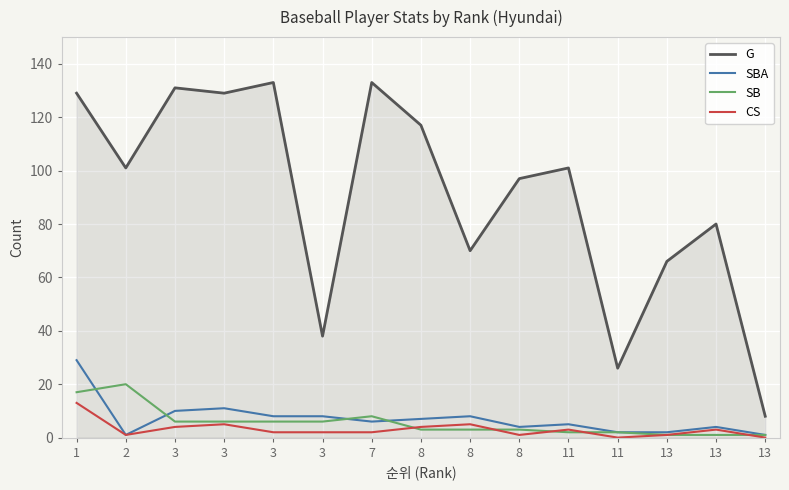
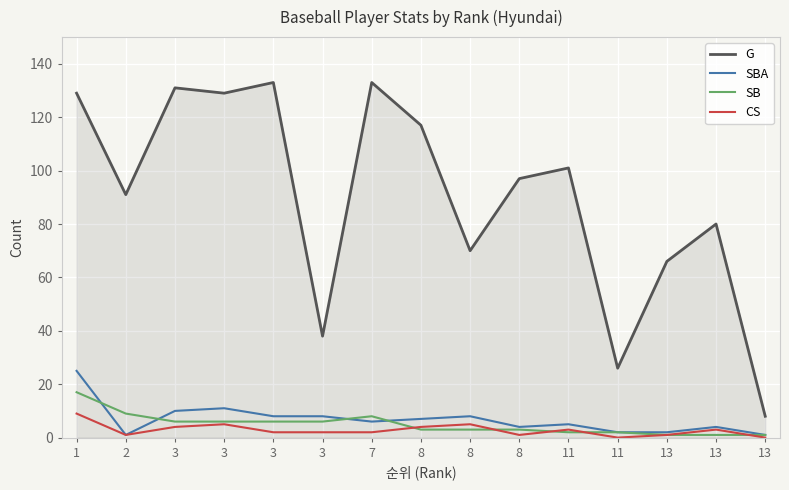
SBA, 1: 29 -> 25
CS, 1: 13 -> 9
G, 2: 101 -> 91
SB, 2: 20 -> 9
